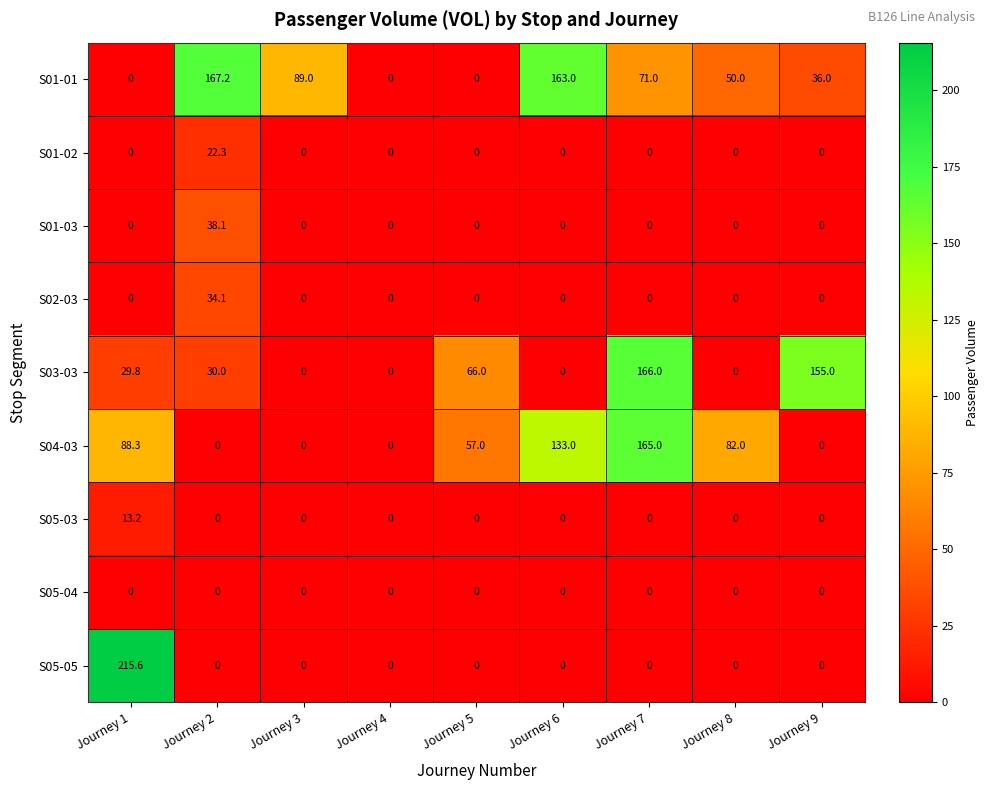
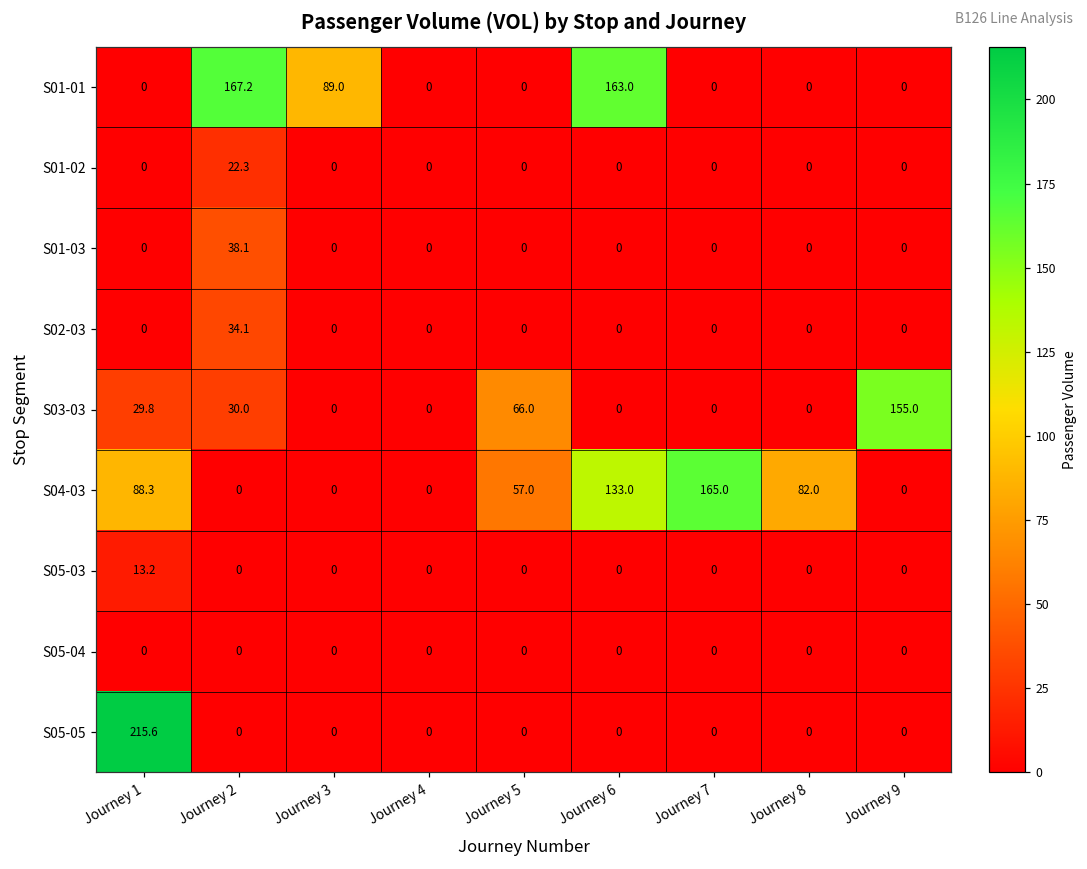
S01-01, Journey 7: 71.0 -> 0
S01-01, Journey 8: 50.0 -> 0
S01-01, Journey 9: 36.0 -> 0
S03-03, Journey 7: 166.0 -> 0
